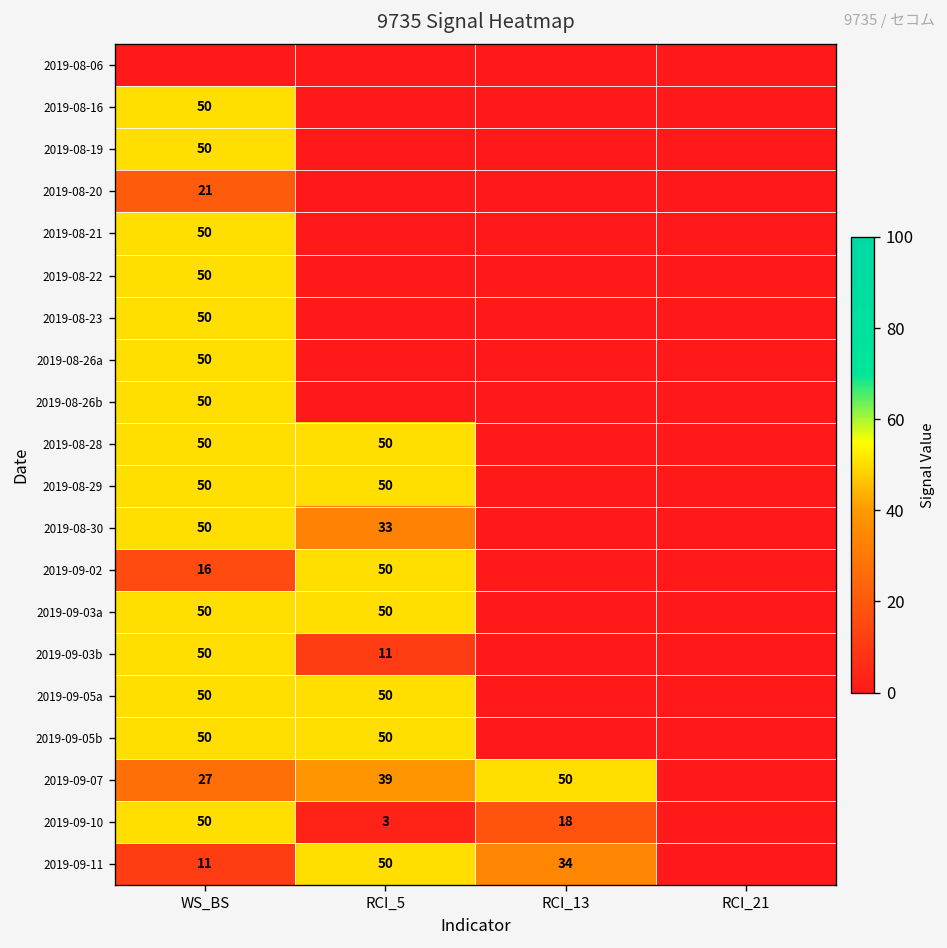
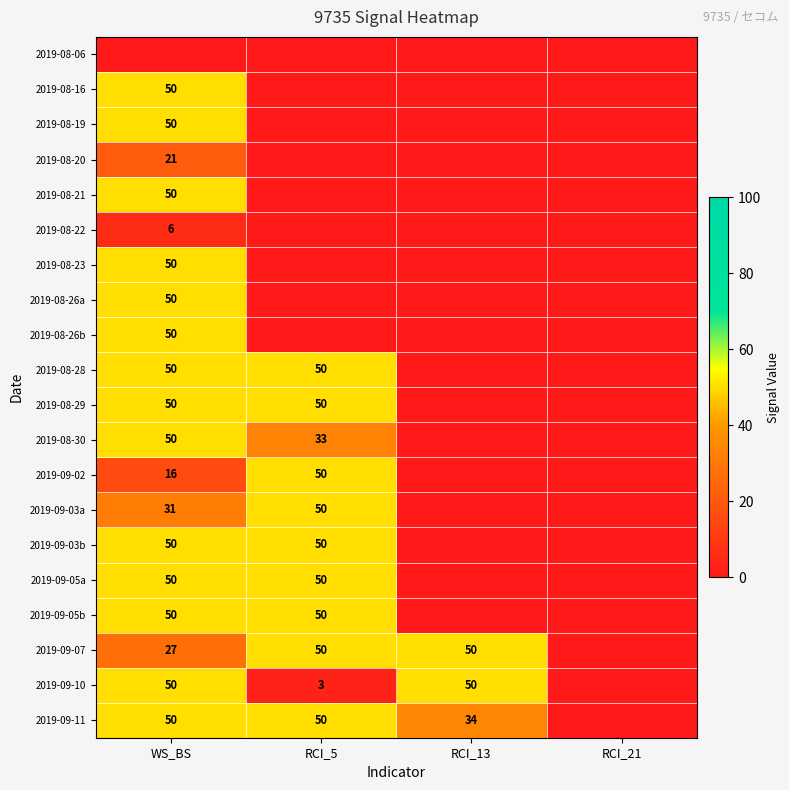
2019-08-22, WS_BS: 50 -> 6
2019-09-03a, WS_BS: 50 -> 31
2019-09-03b, RCI_5: 11 -> 50
2019-09-07, RCI_5: 39 -> 50
2019-09-10, RCI_13: 18 -> 50
2019-09-11, WS_BS: 11 -> 50
